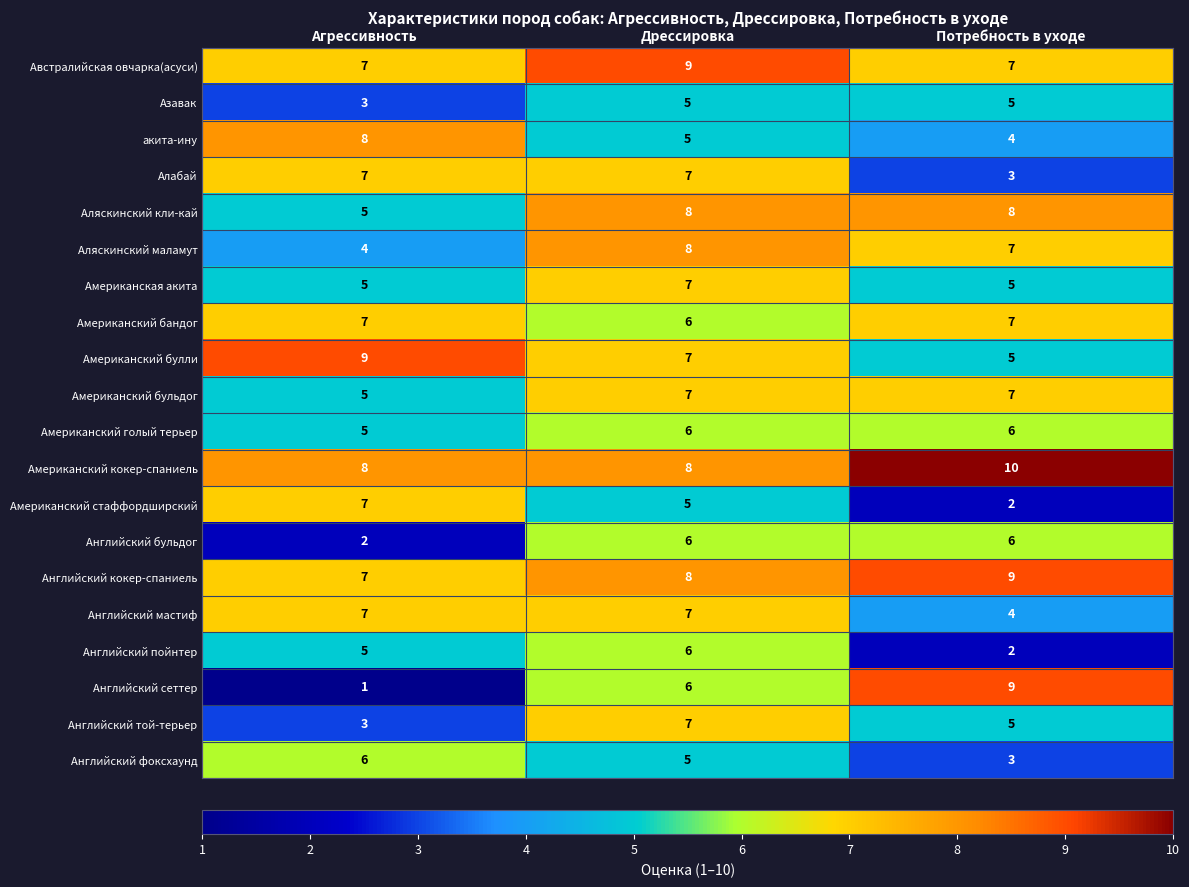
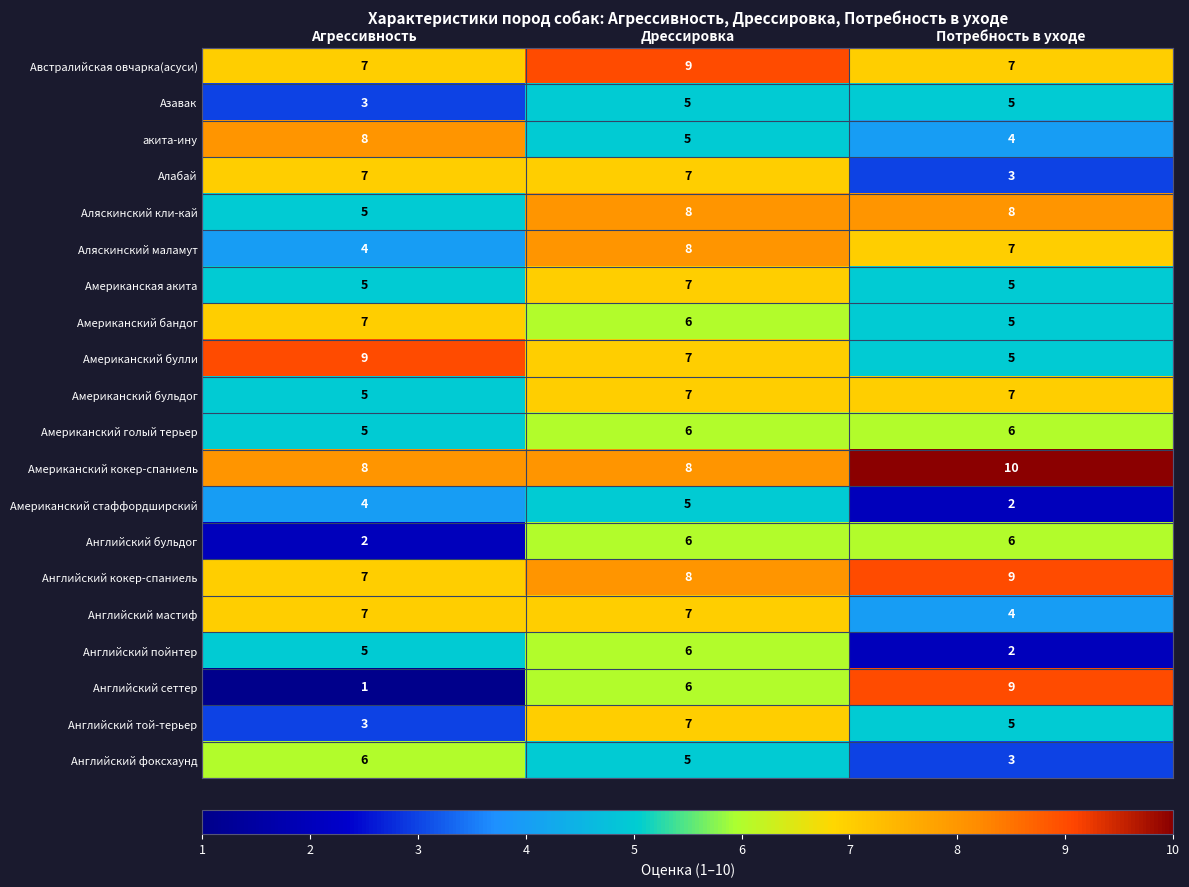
Американский бандог, Потребность в уходе: 7 -> 5
Американский стаффордширский, Агрессивность: 7 -> 4
